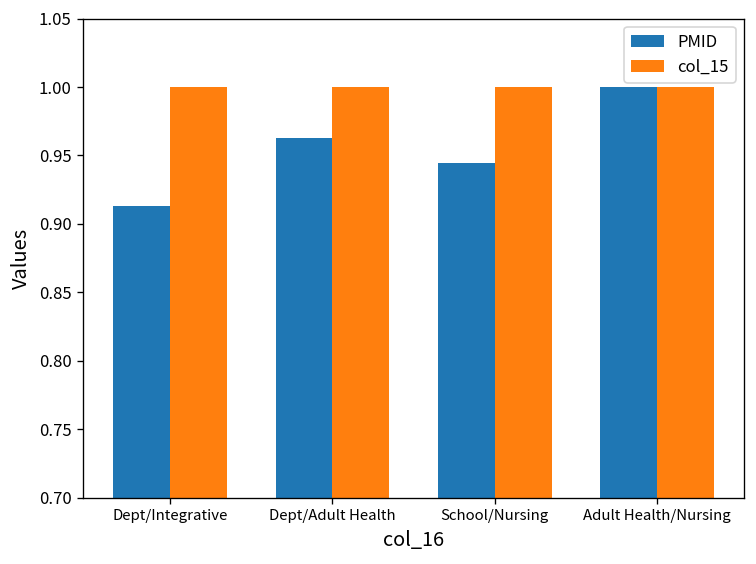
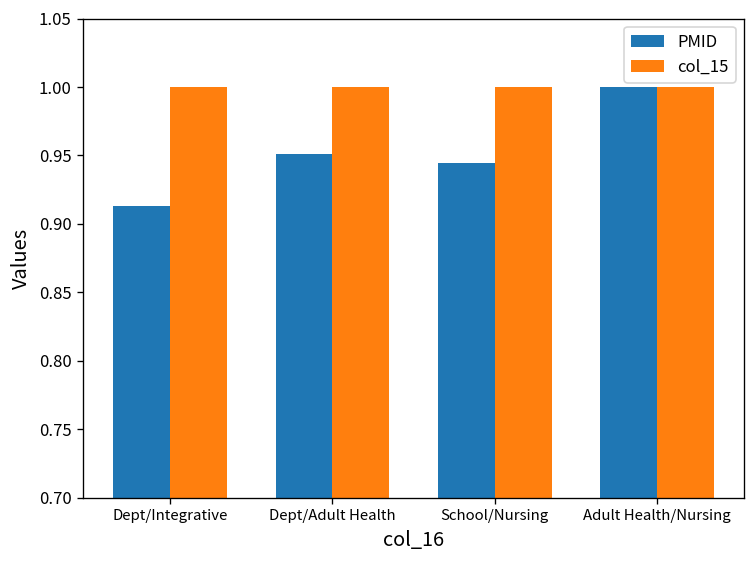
PMID, Dept/Adult Health: 0.963 -> 0.951
